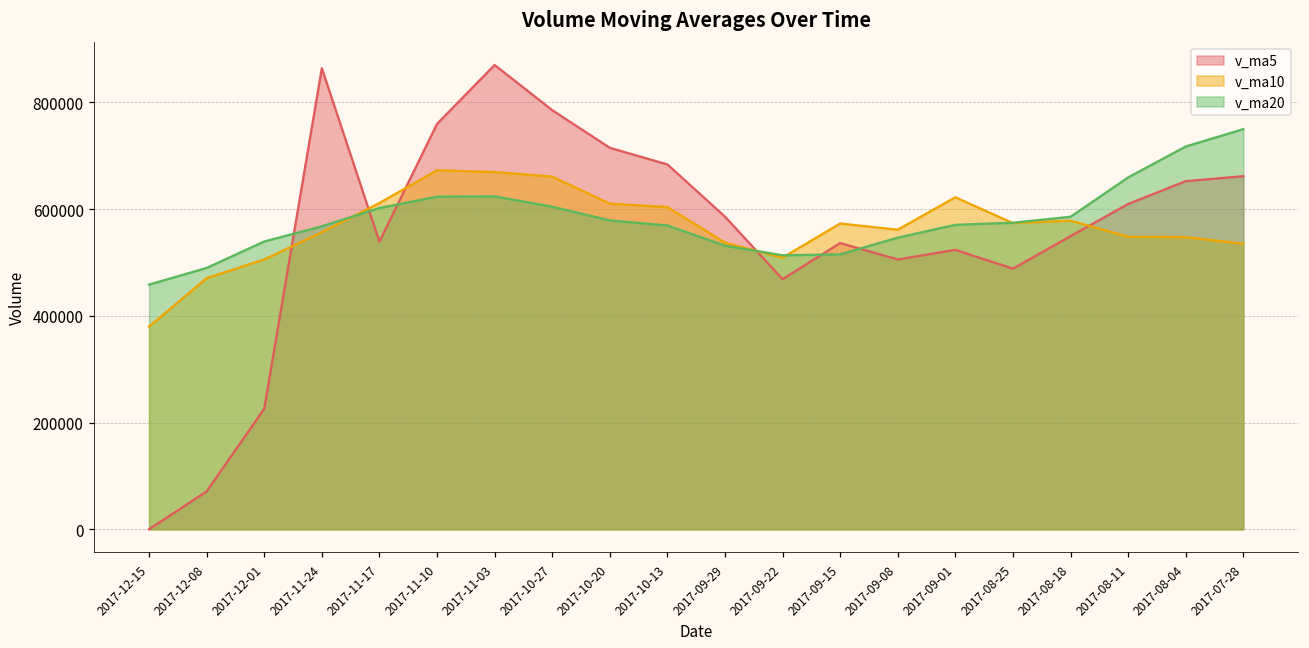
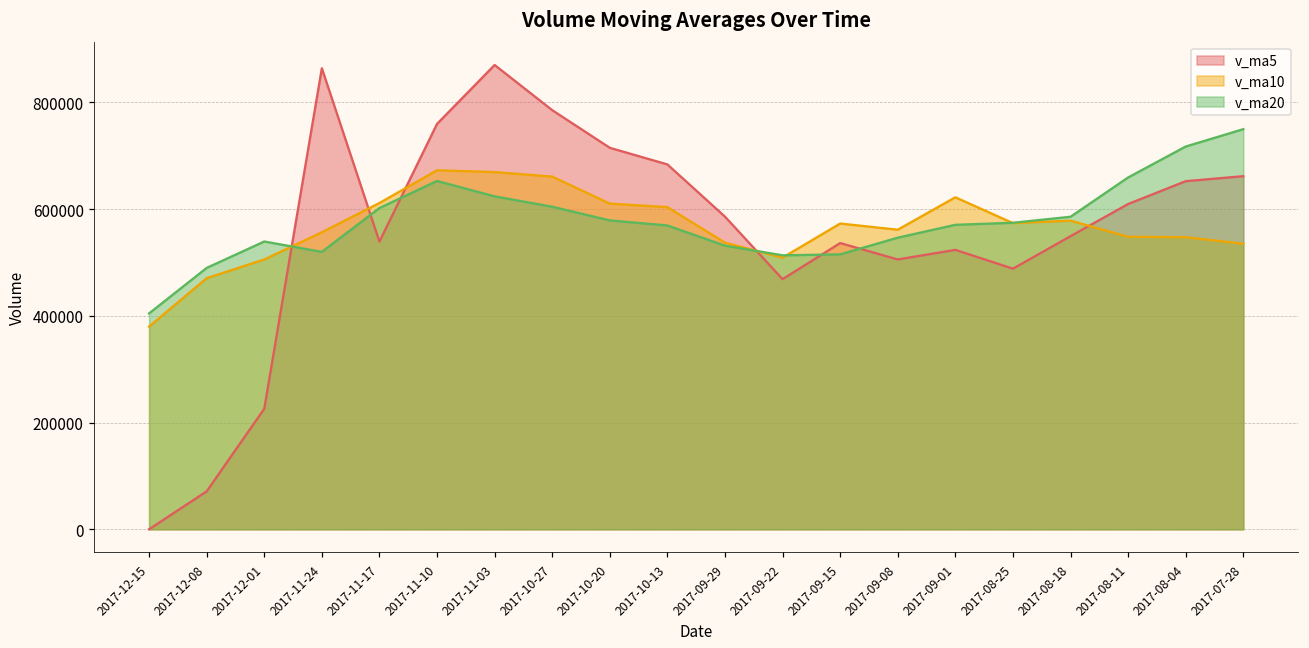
v_ma20, 2017-12-15: 460000 -> 400000
v_ma20, 2017-11-24: 570000 -> 520000
v_ma20, 2017-11-10: 620000 -> 650000
